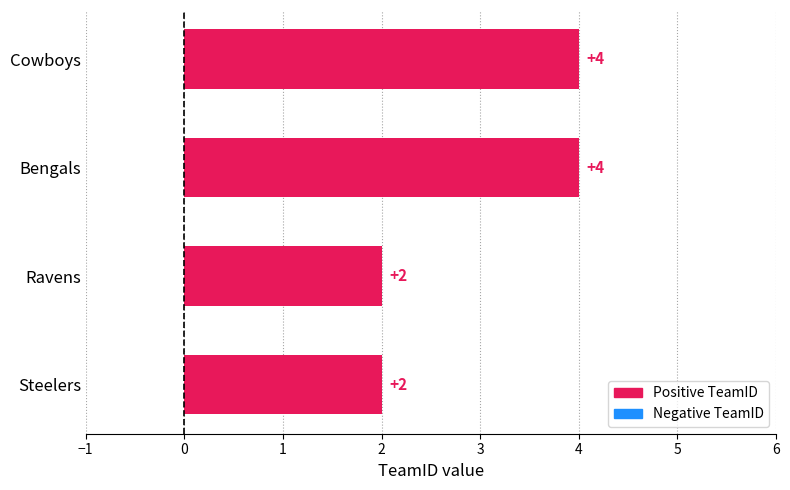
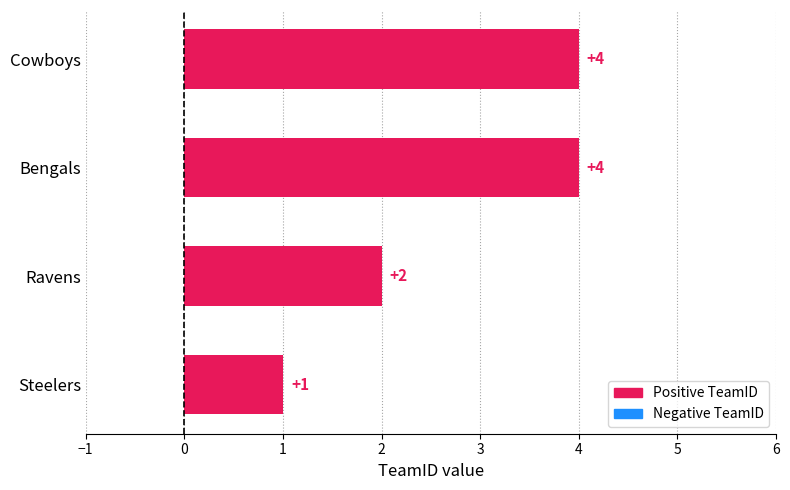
Steelers: +2 -> +1
